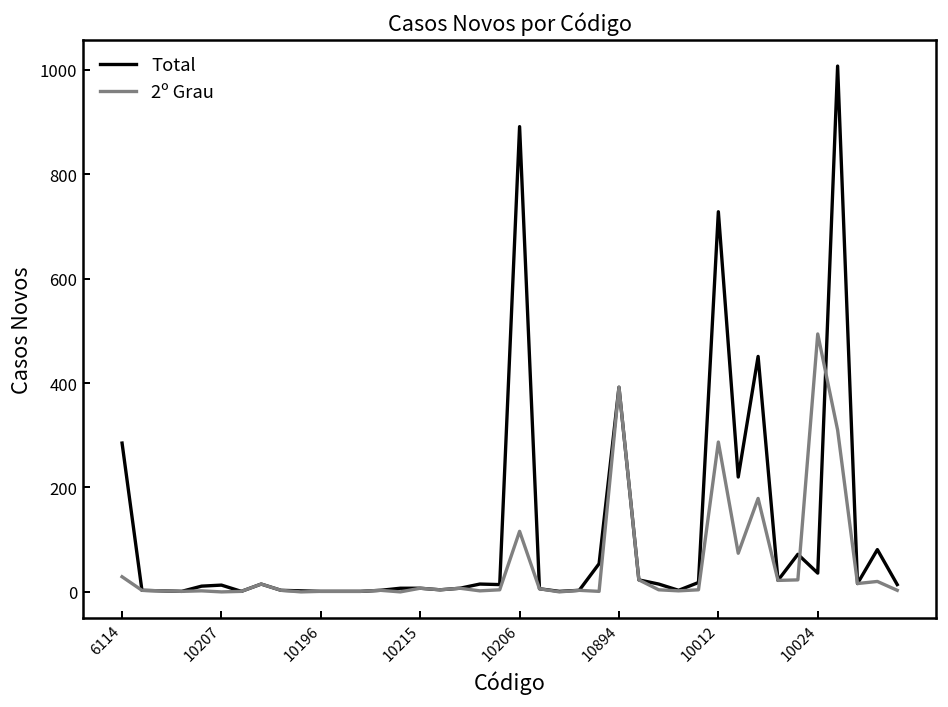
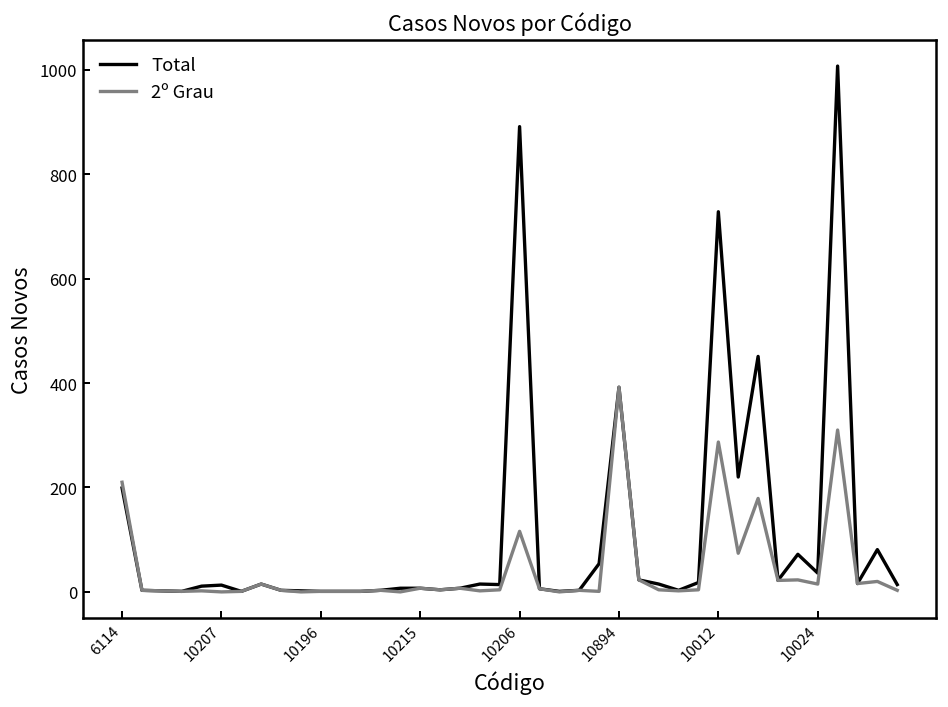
Total, 6114: 290 -> 200
2º Grau, 6114: 30 -> 210
2º Grau, 10024: 490 -> 20
